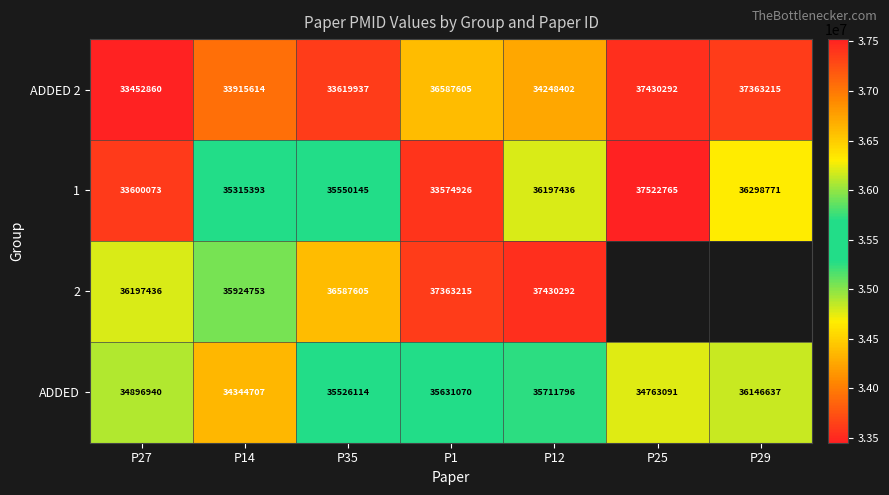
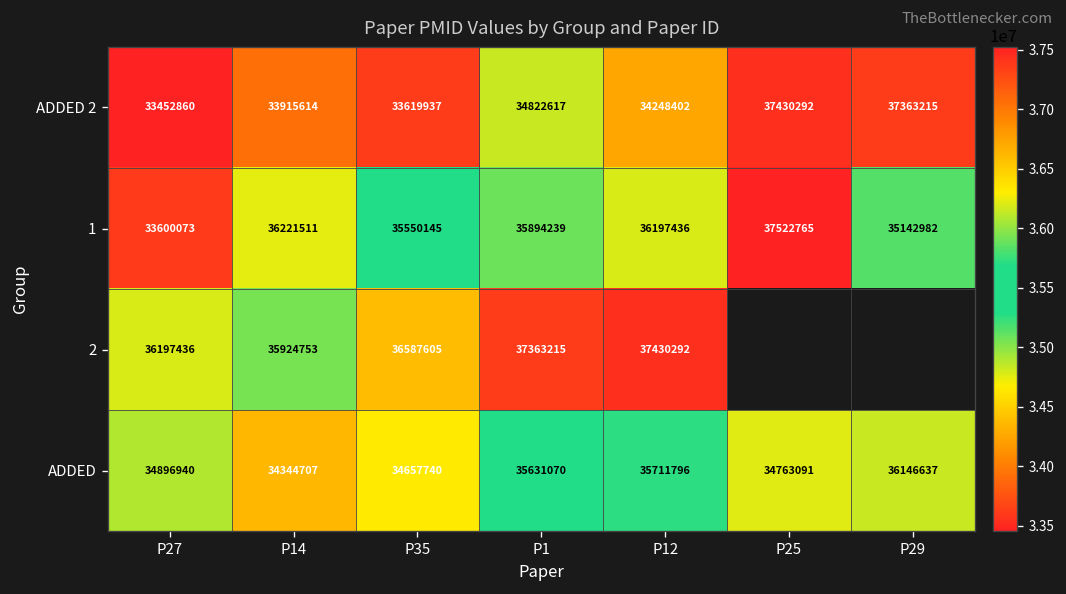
ADDED 2, P1: 36587605 -> 34822617
1, P14: 35315393 -> 36221511
1, P1: 33574926 -> 35894239
1, P29: 36298771 -> 35142982
ADDED, P35: 35526114 -> 34657740
